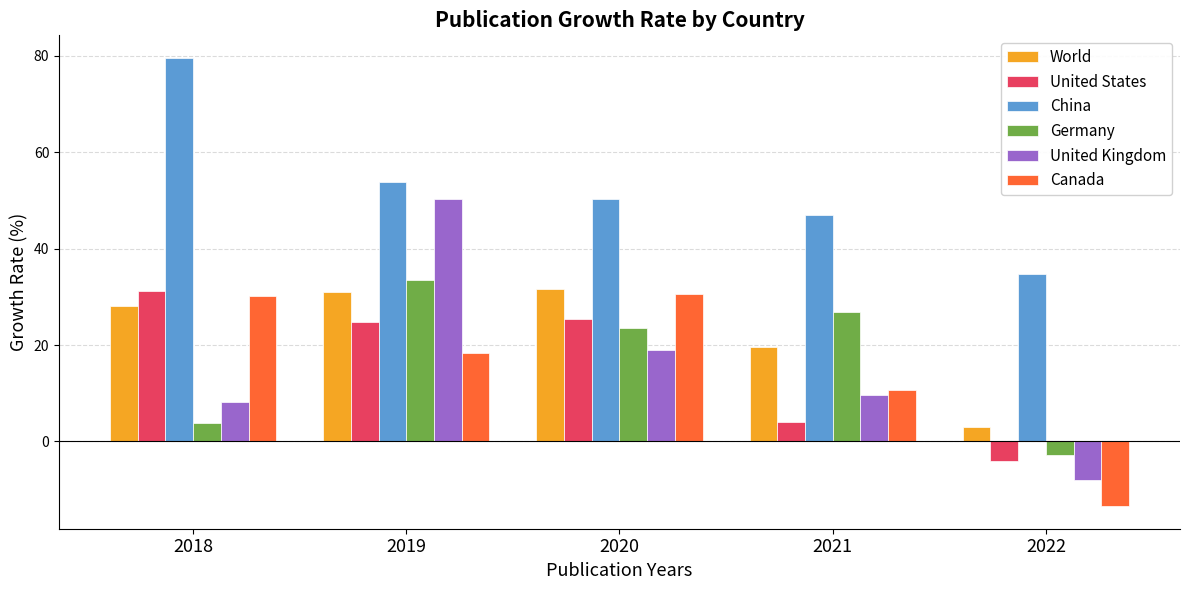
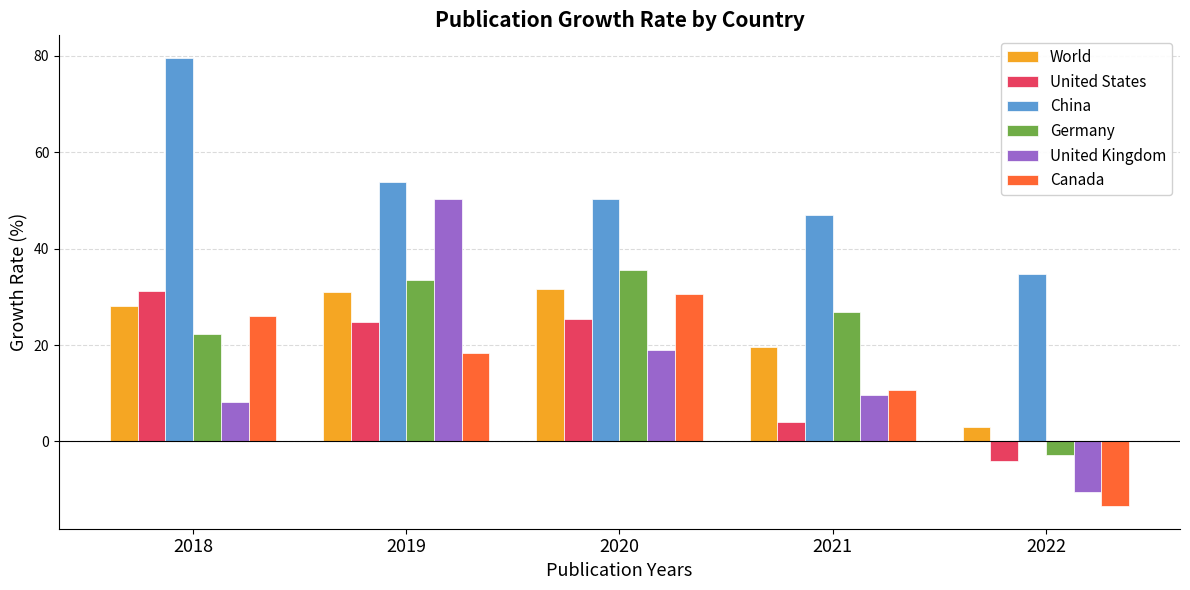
Germany, 2018: 4 -> 22
Canada, 2018: 30 -> 26
Germany, 2020: 24 -> 36
United Kingdom, 2022: -8 -> -11
